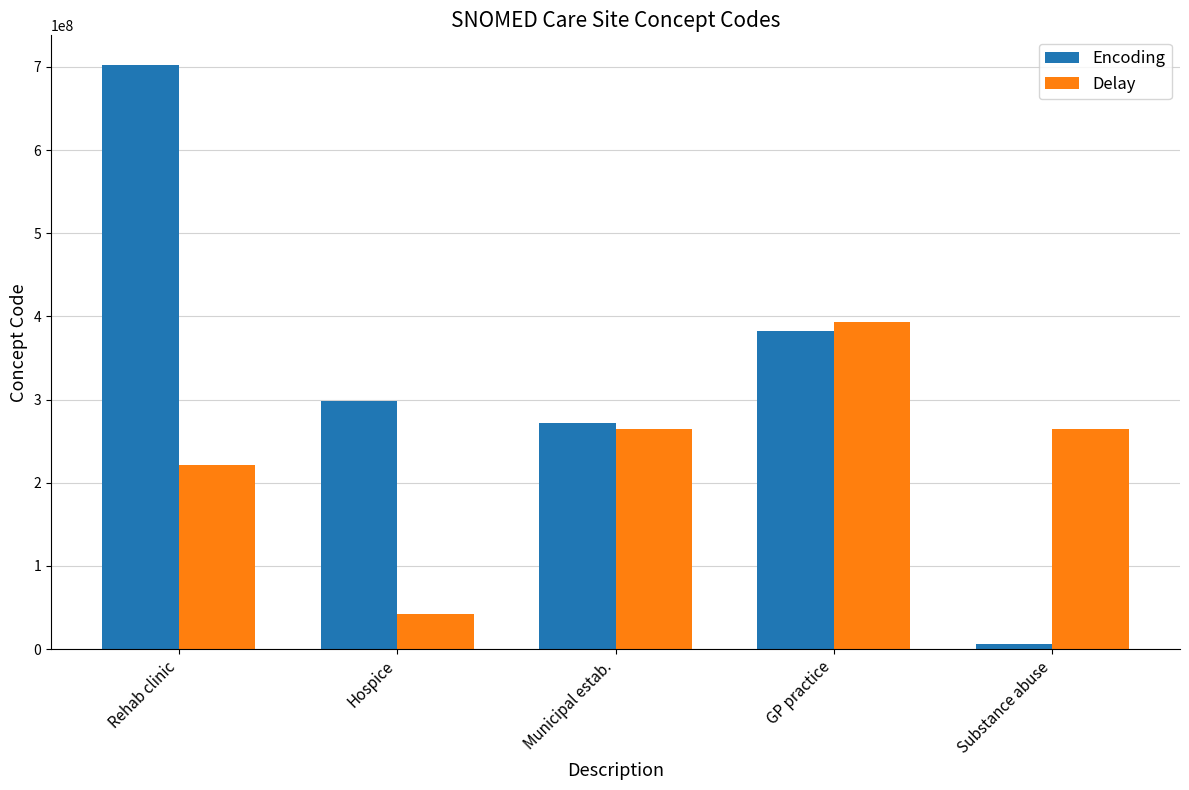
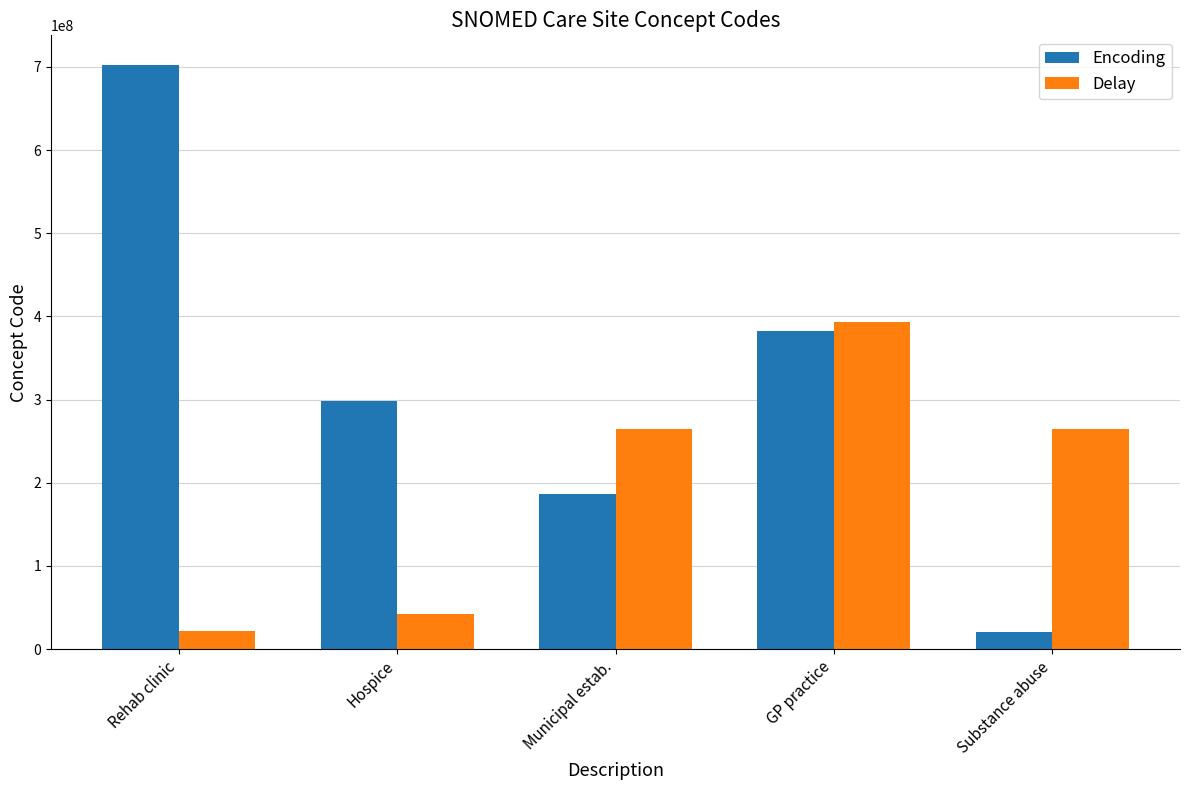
Delay, Rehab clinic: 220000000 -> 20000000
Encoding, Municipal estab.: 270000000 -> 190000000
Encoding, Substance abuse: 10000000 -> 20000000
